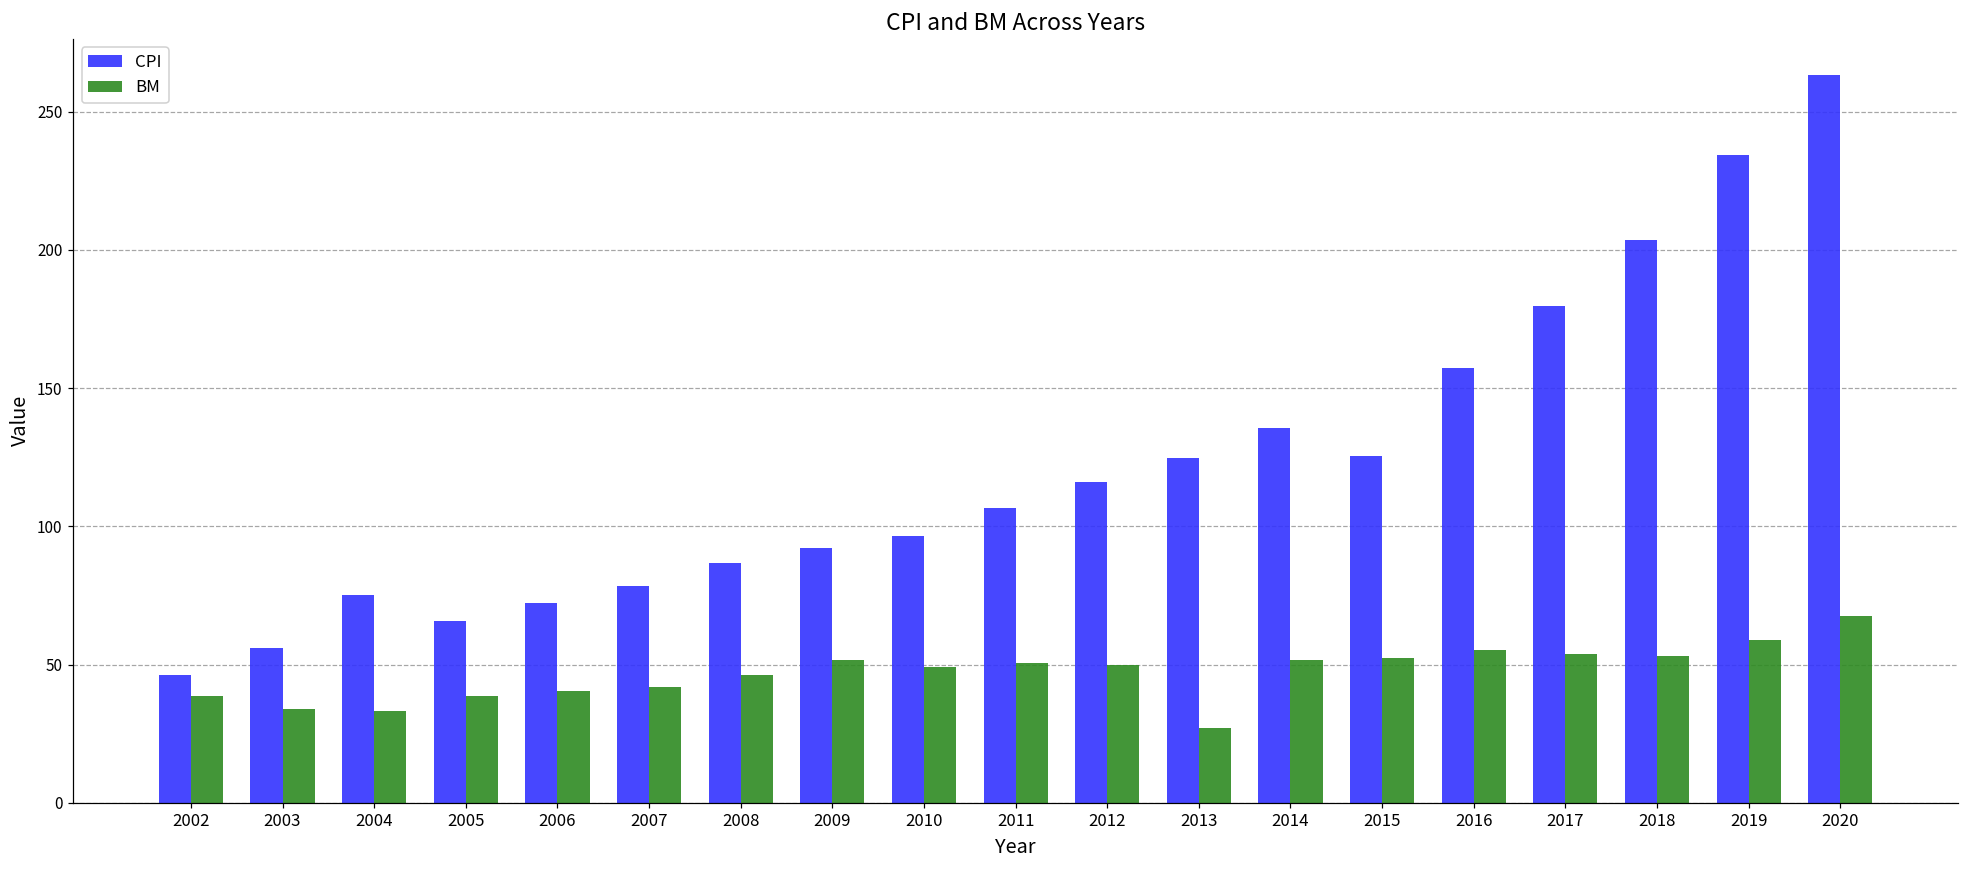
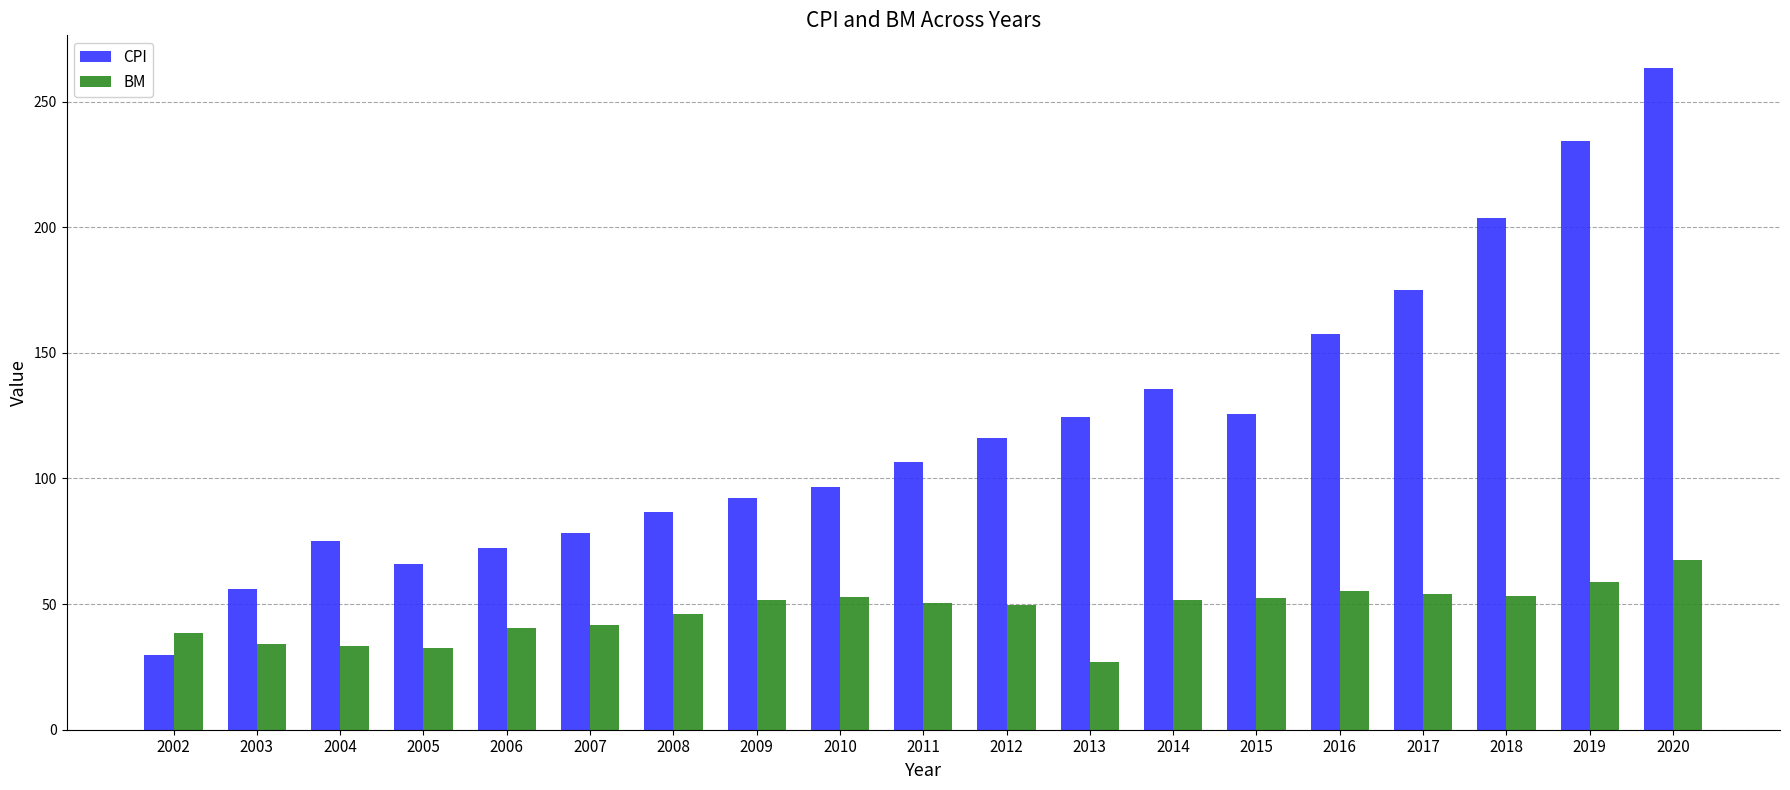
CPI, 2002: 46 -> 30
BM, 2005: 39 -> 32
BM, 2010: 49 -> 53
CPI, 2017: 180 -> 175
